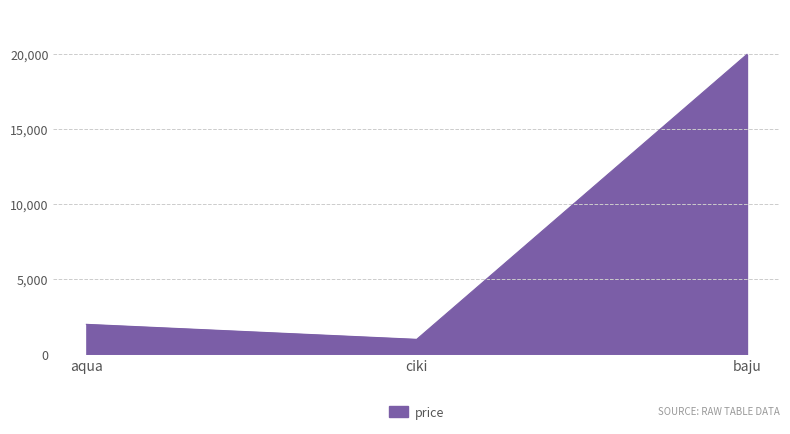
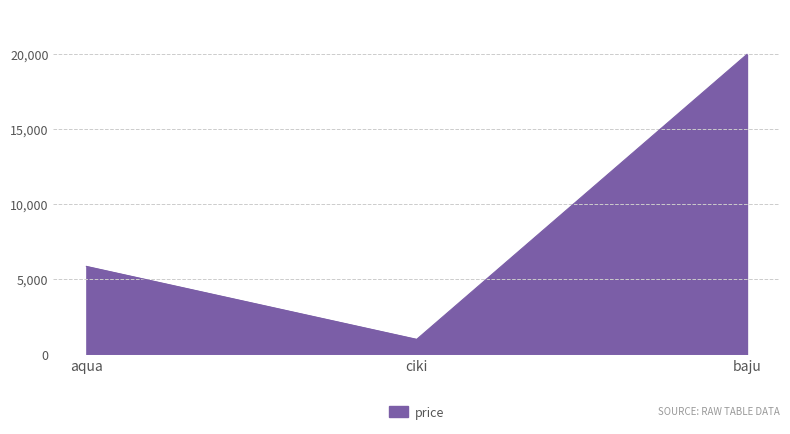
aqua: 2,000 -> 5,900
